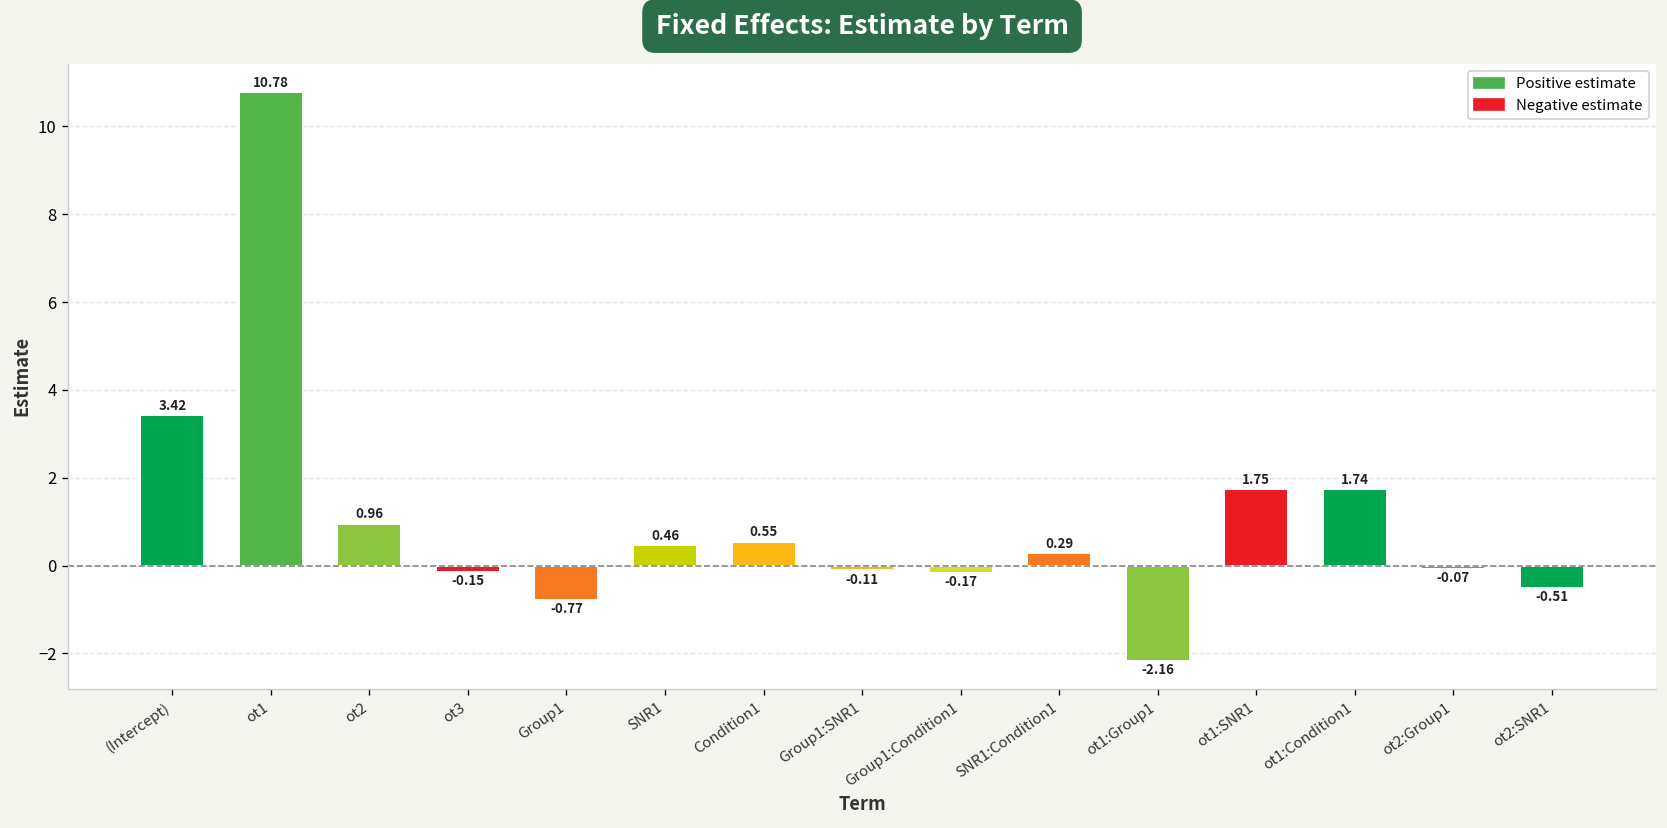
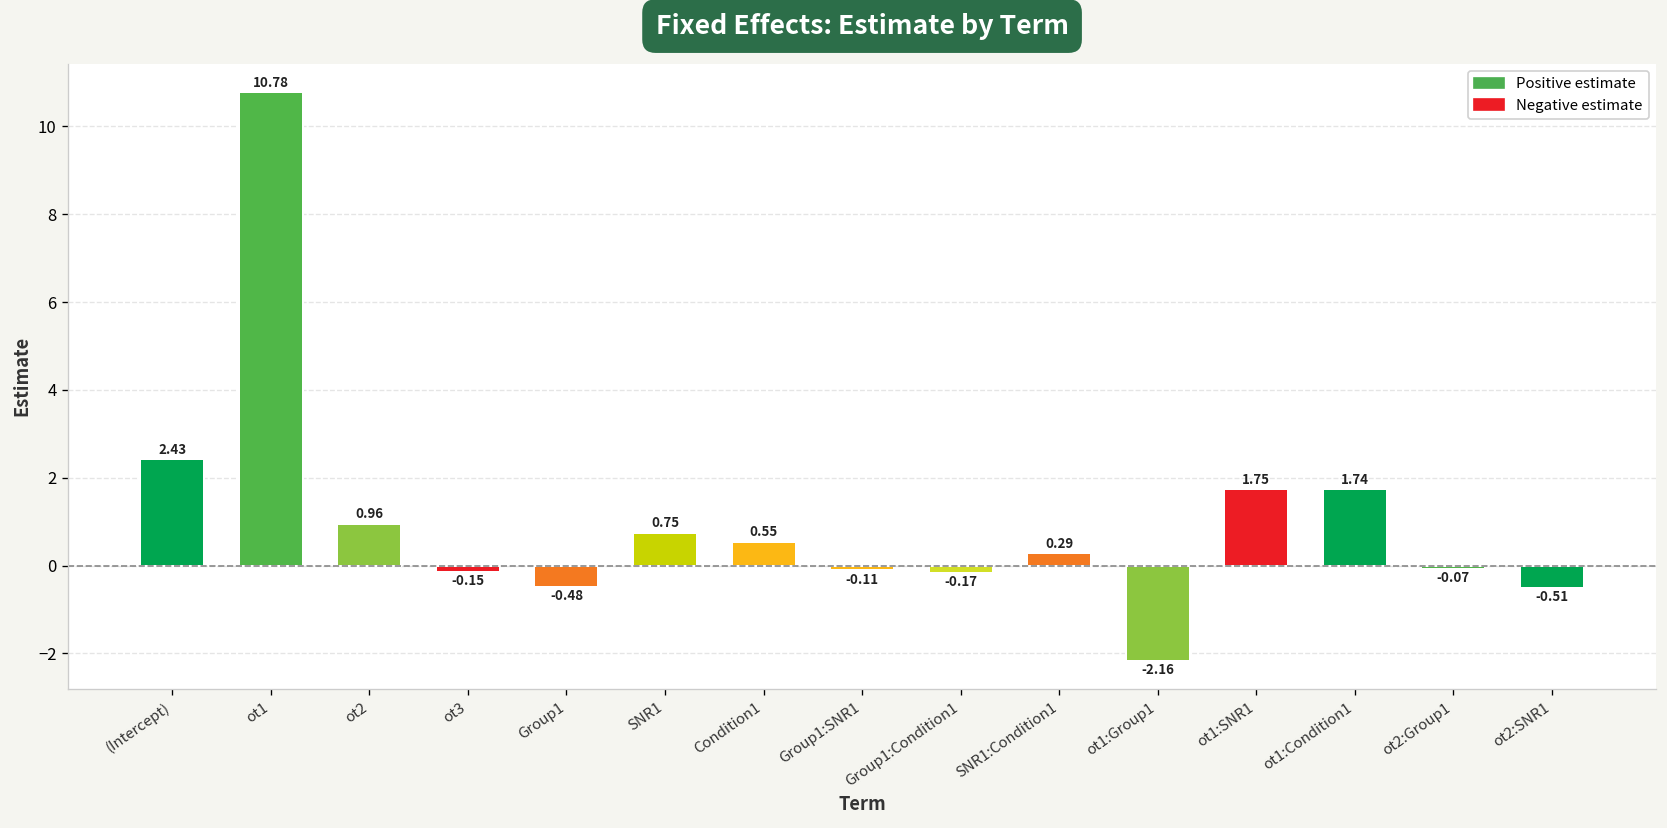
(Intercept): 3.42 -> 2.43
Group1: -0.77 -> -0.48
SNR1: 0.46 -> 0.75
